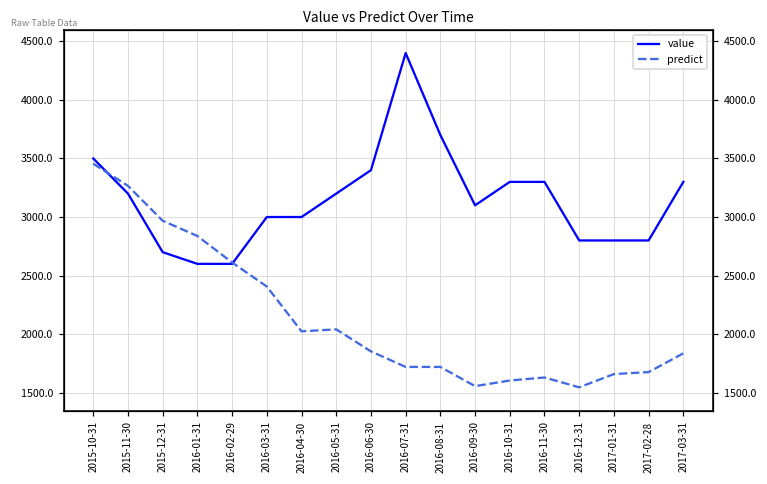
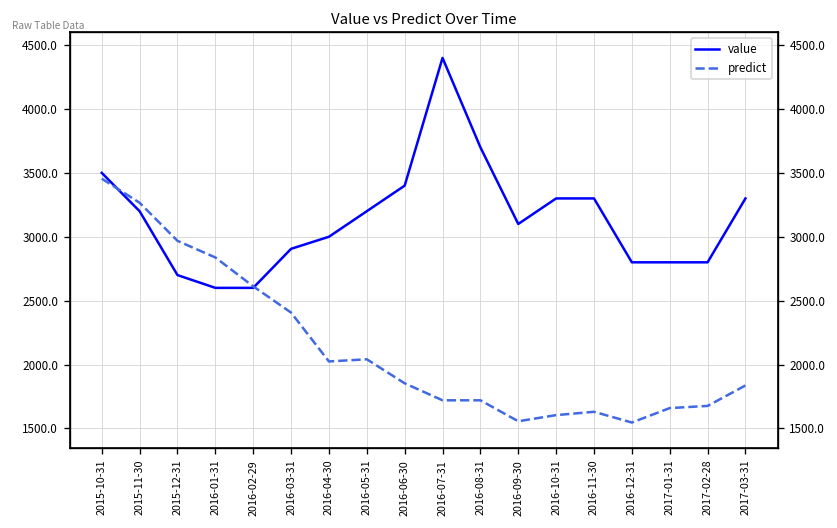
value, 2016-03-31: 3000 -> 2910
